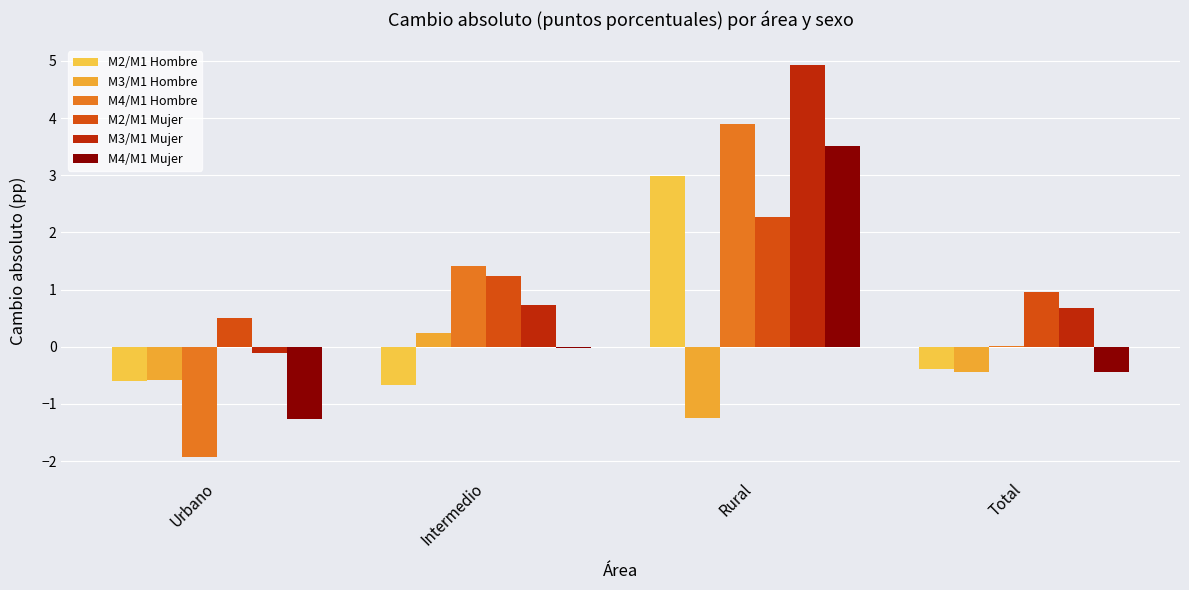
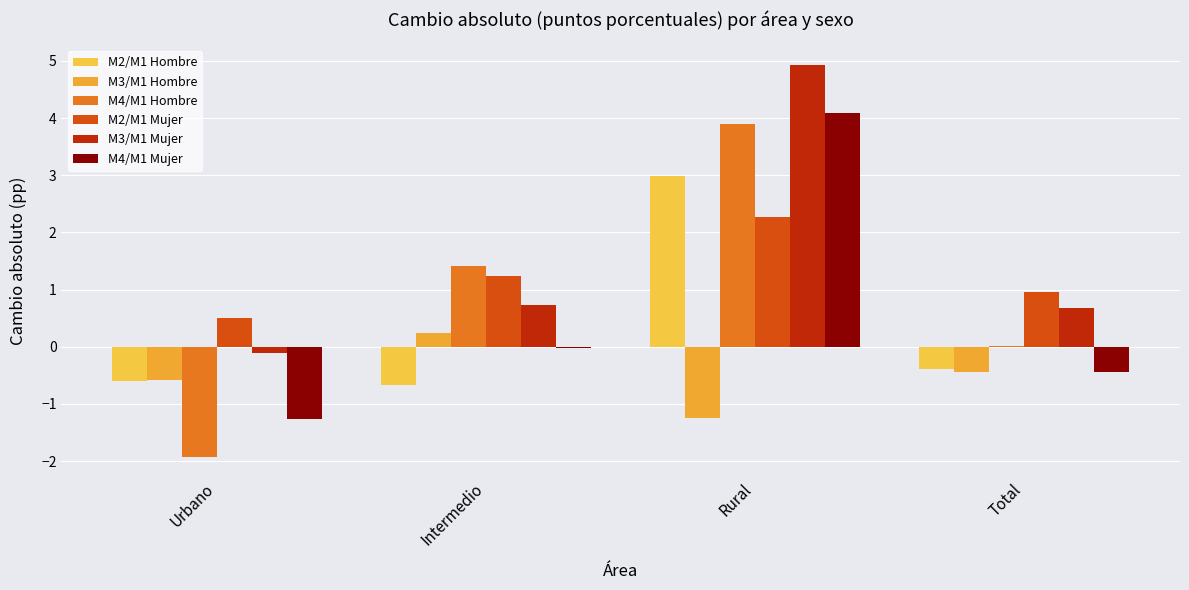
M4/M1 Mujer, Rural: 3.5 -> 4.1
